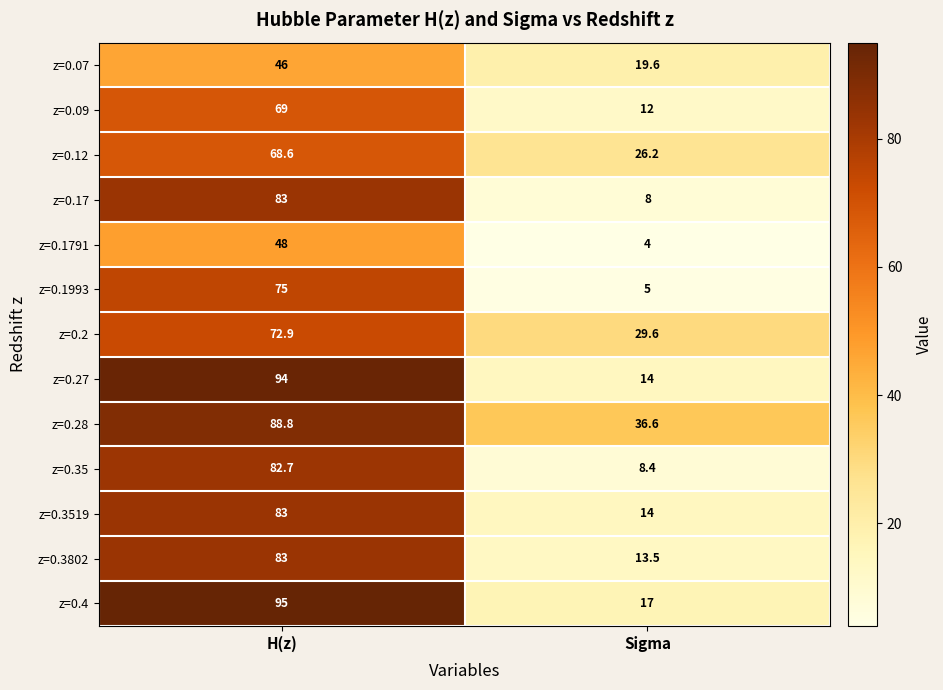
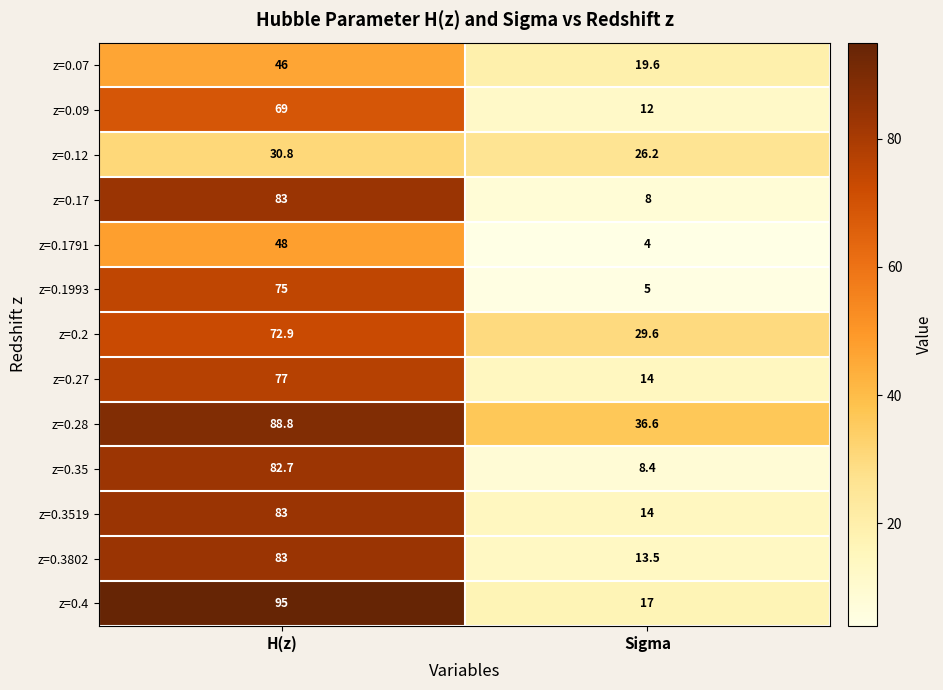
z=0.12, H(z): 68.6 -> 30.8
z=0.27, H(z): 94 -> 77
